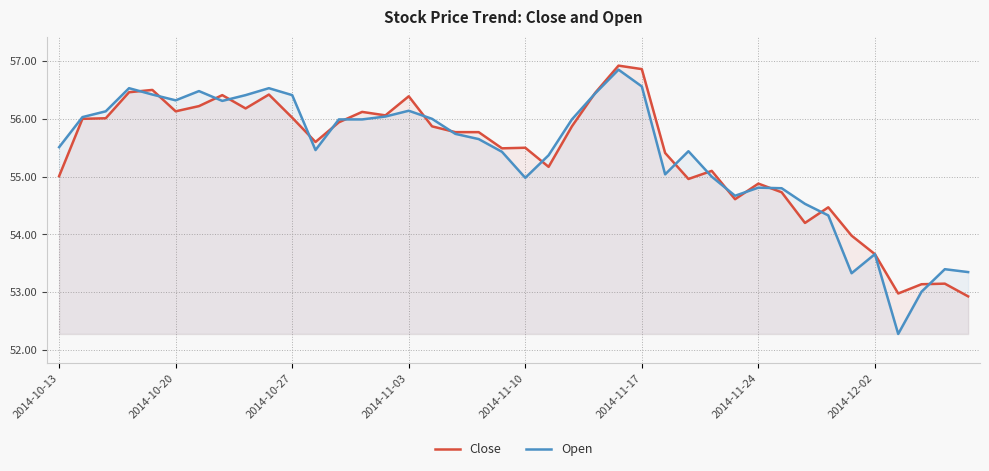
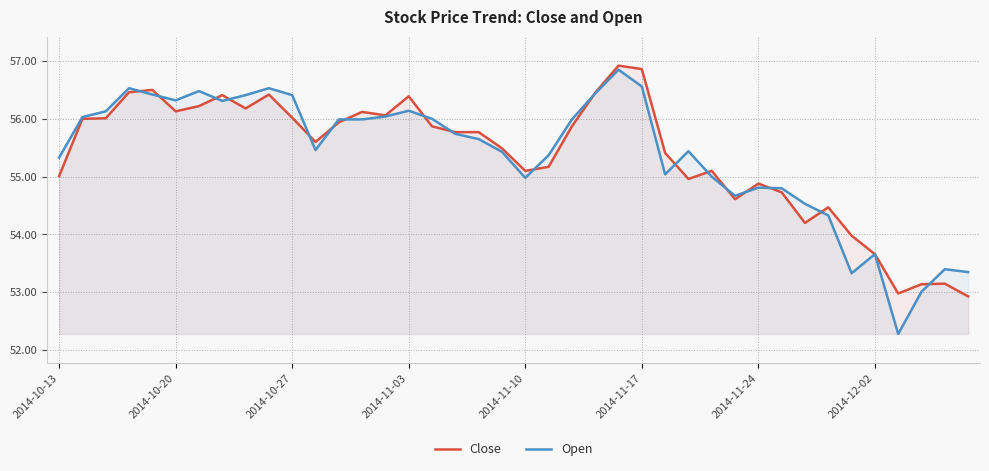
Open, 2014-10-13: 55.5 -> 55.3
Close, 2014-11-10: 55.5 -> 55.1
